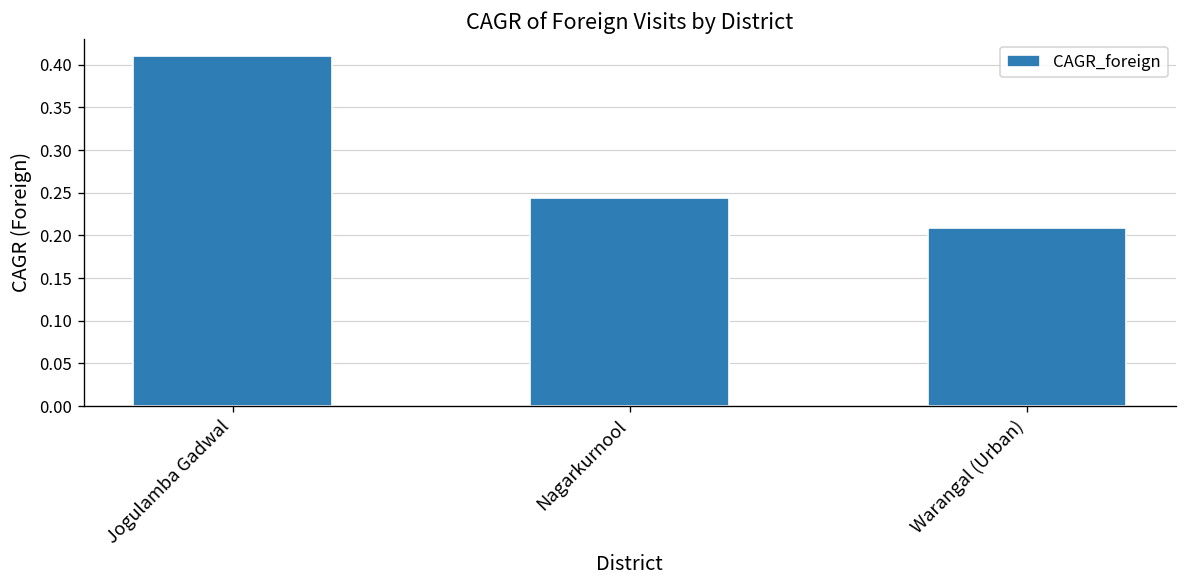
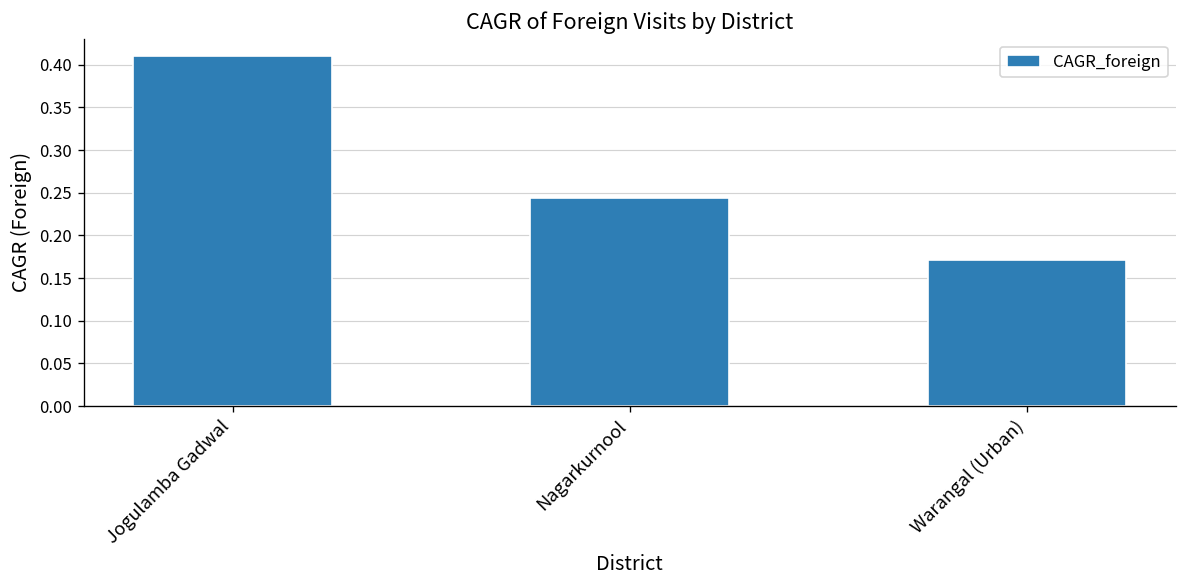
Warangal (Urban): 0.21 -> 0.17
